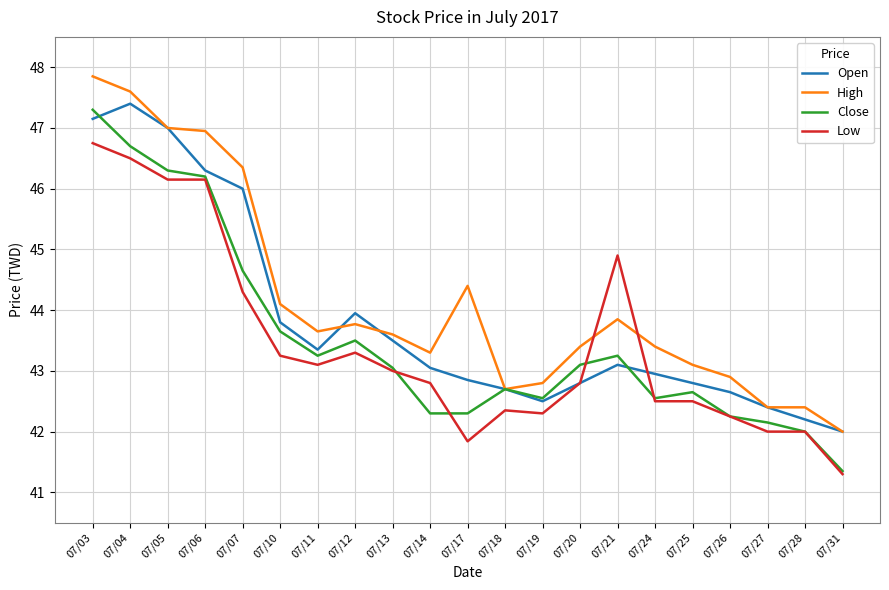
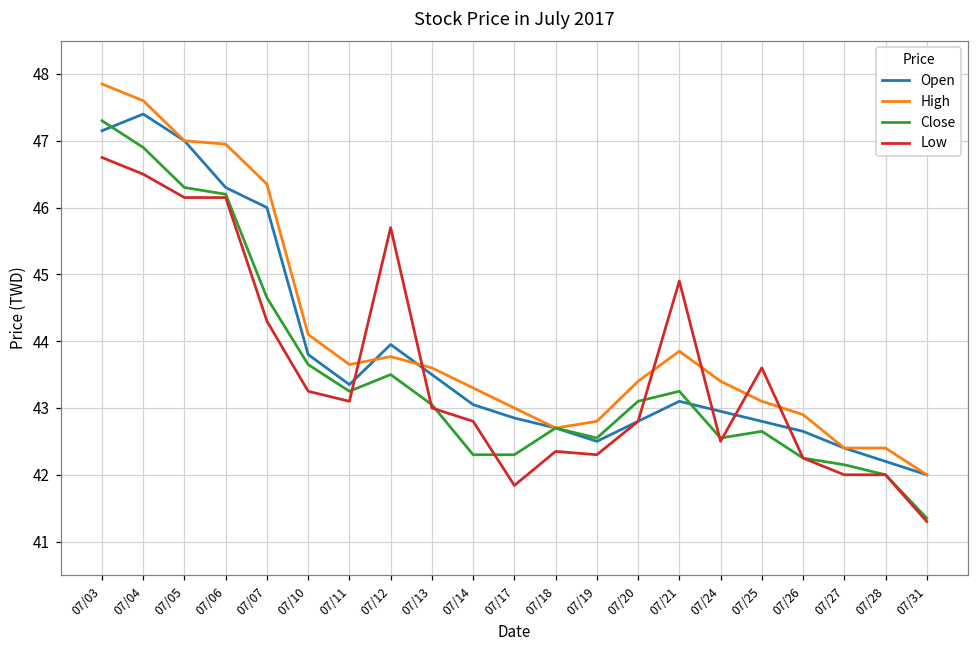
Close, 07/04: 46.7 -> 46.9
Low, 07/12: 43.3 -> 45.7
High, 07/17: 44.4 -> 43.0
Low, 07/25: 42.5 -> 43.6
